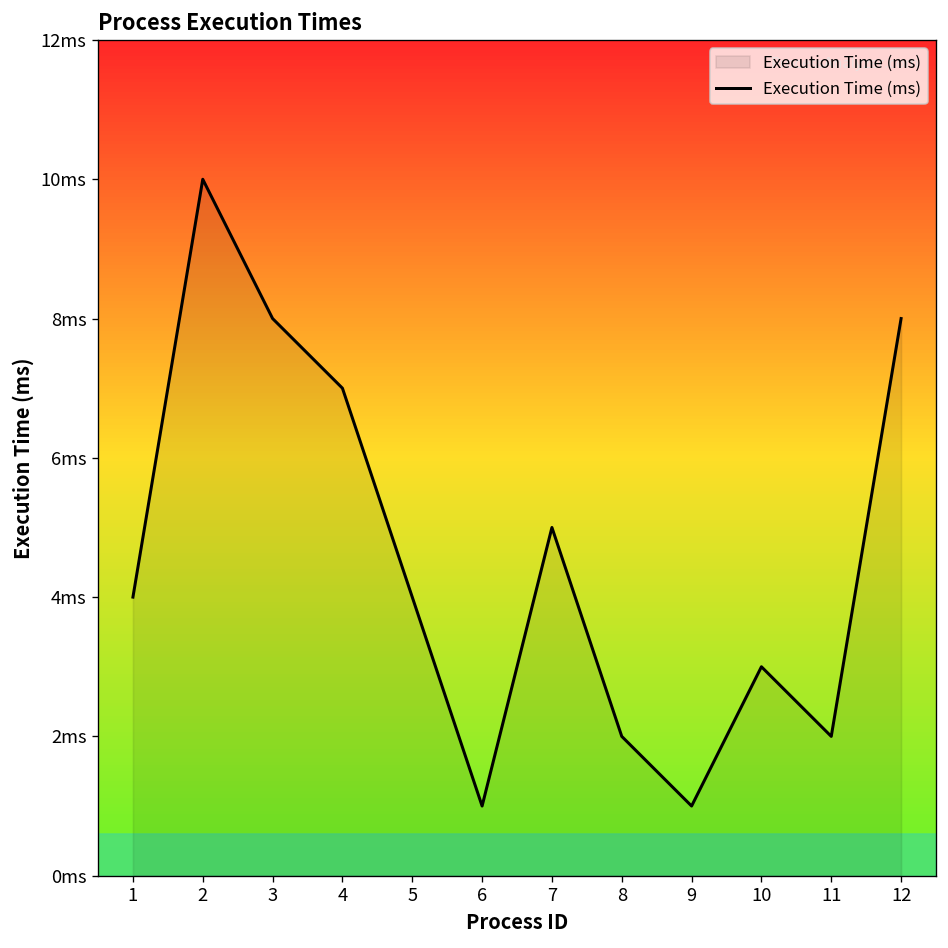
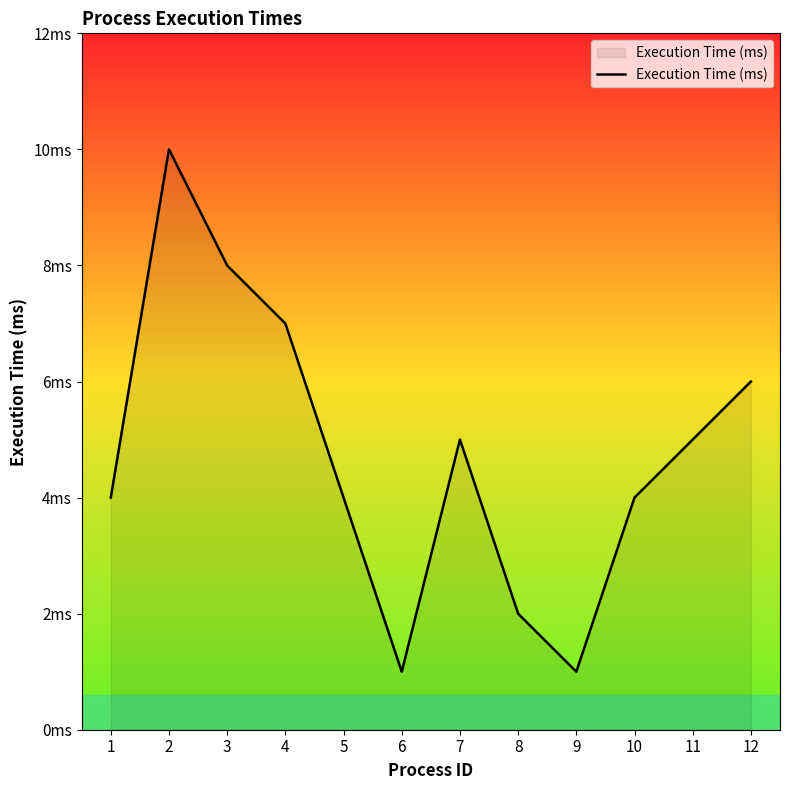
10: 3ms -> 4ms
11: 2ms -> 5ms
12: 8ms -> 6ms
